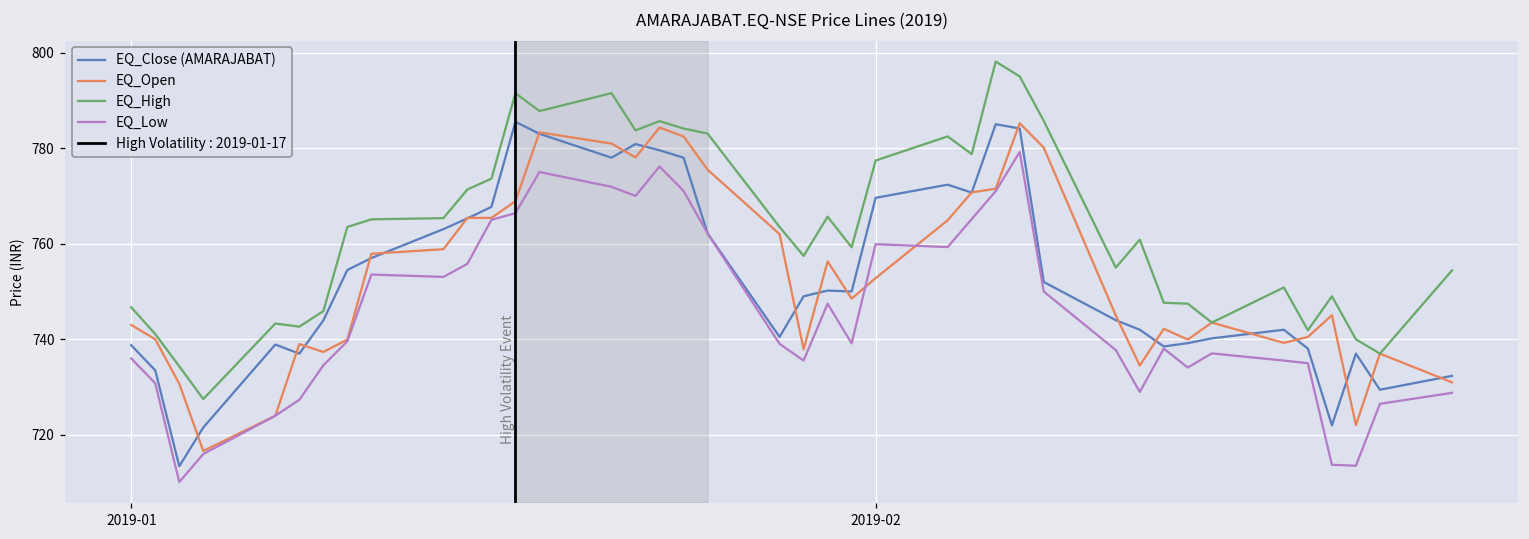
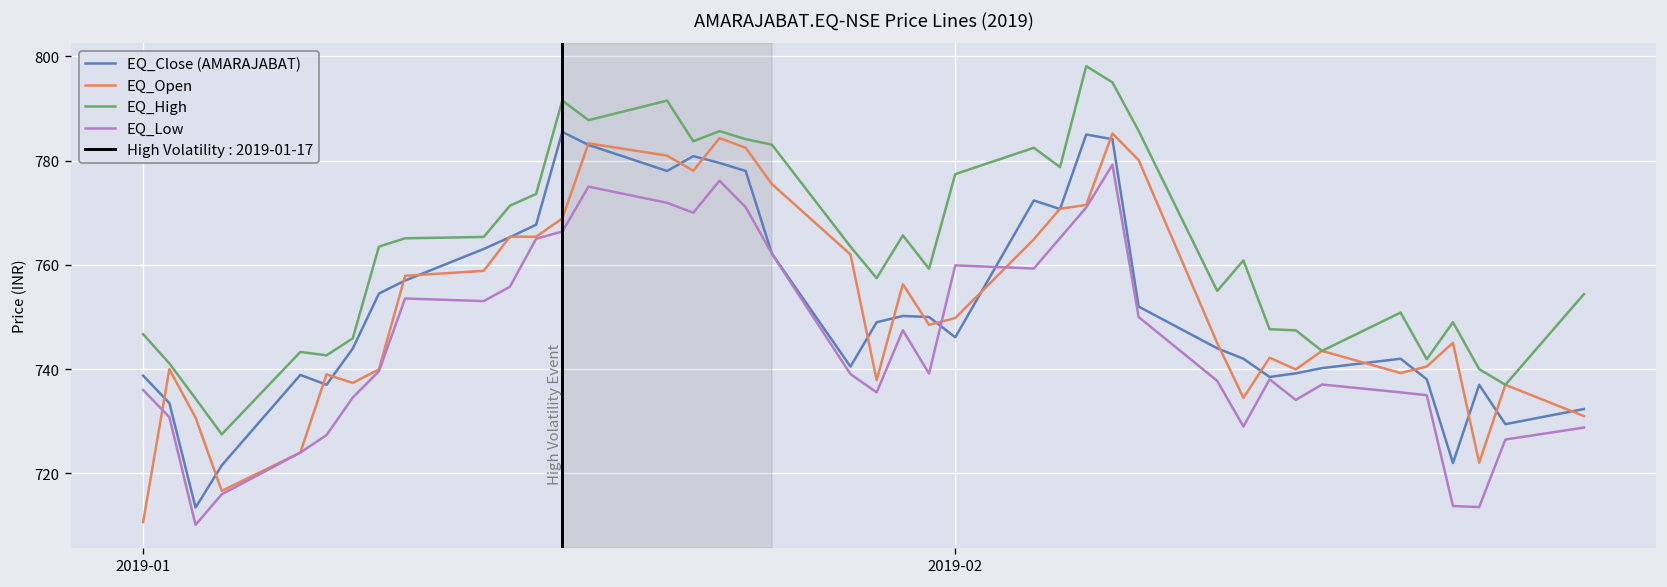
EQ_Open, 2019-01: 743 -> 711
EQ_Close (AMARAJABAT), 2019-02: 770 -> 746
EQ_Open, 2019-02: 753 -> 750
